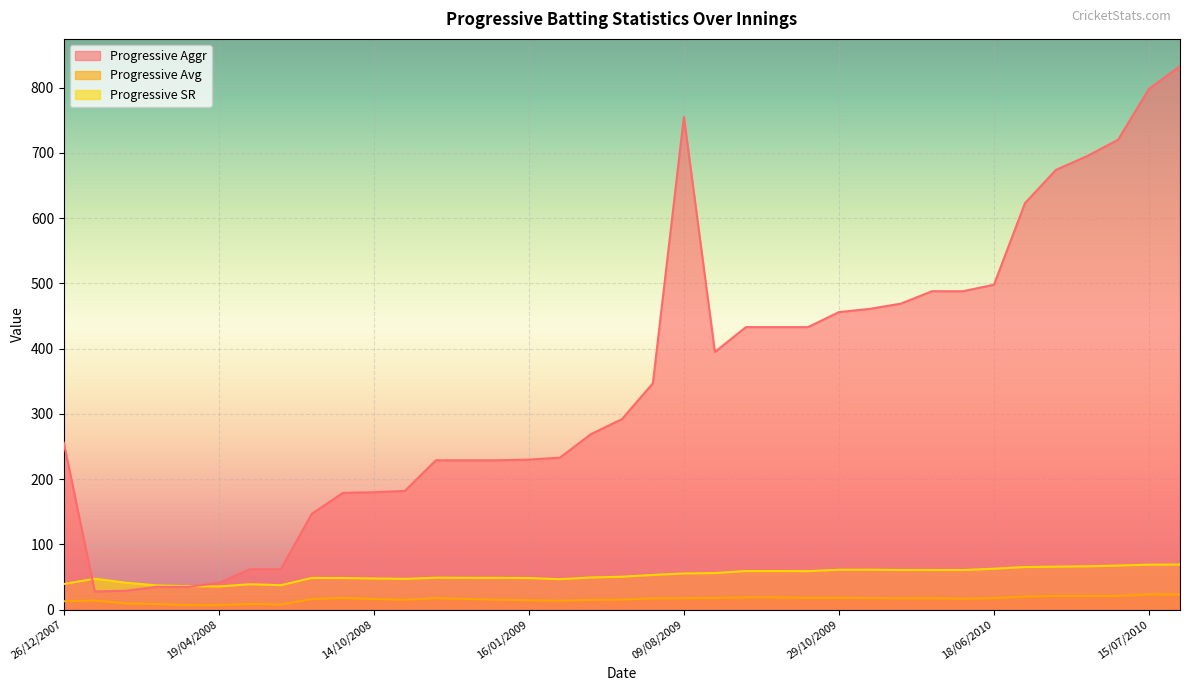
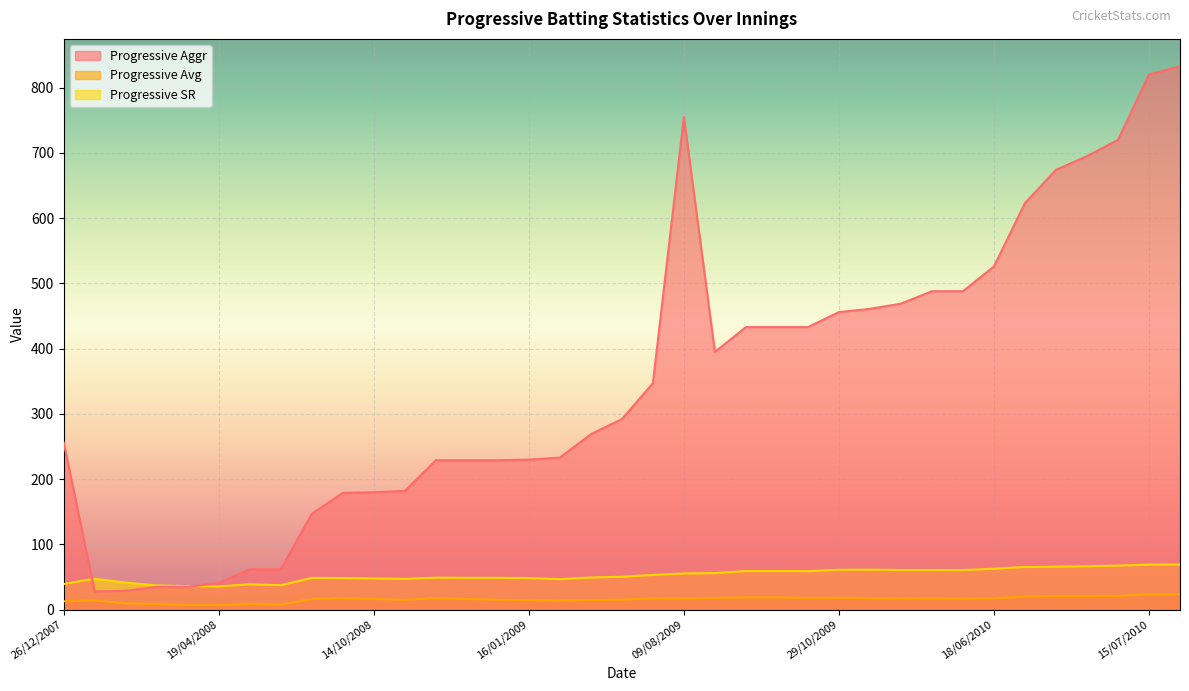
Progressive Aggr, 18/06/2010: 500 -> 530
Progressive Aggr, 15/07/2010: 800 -> 820
